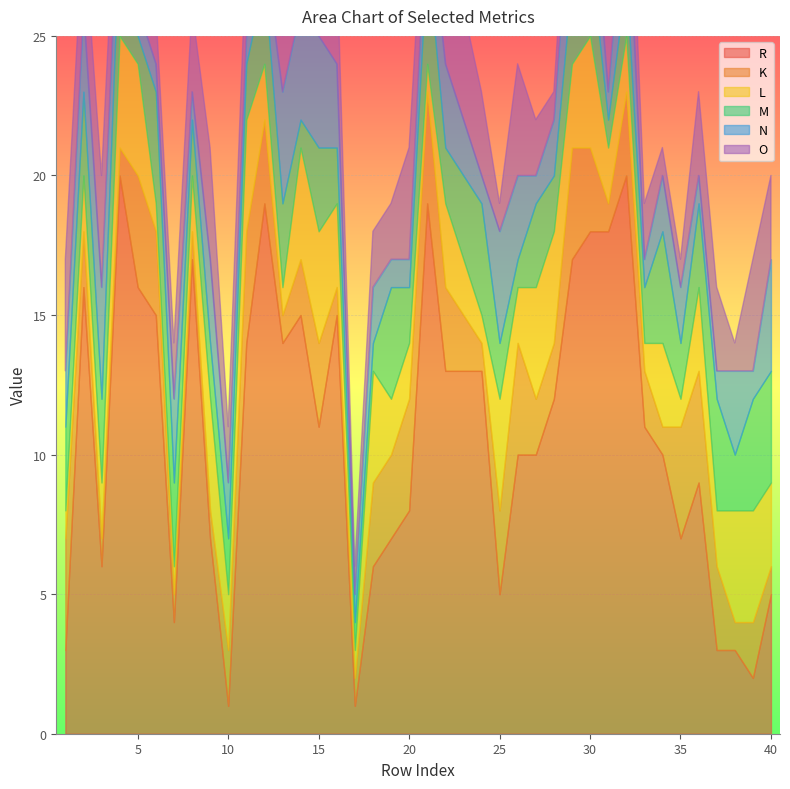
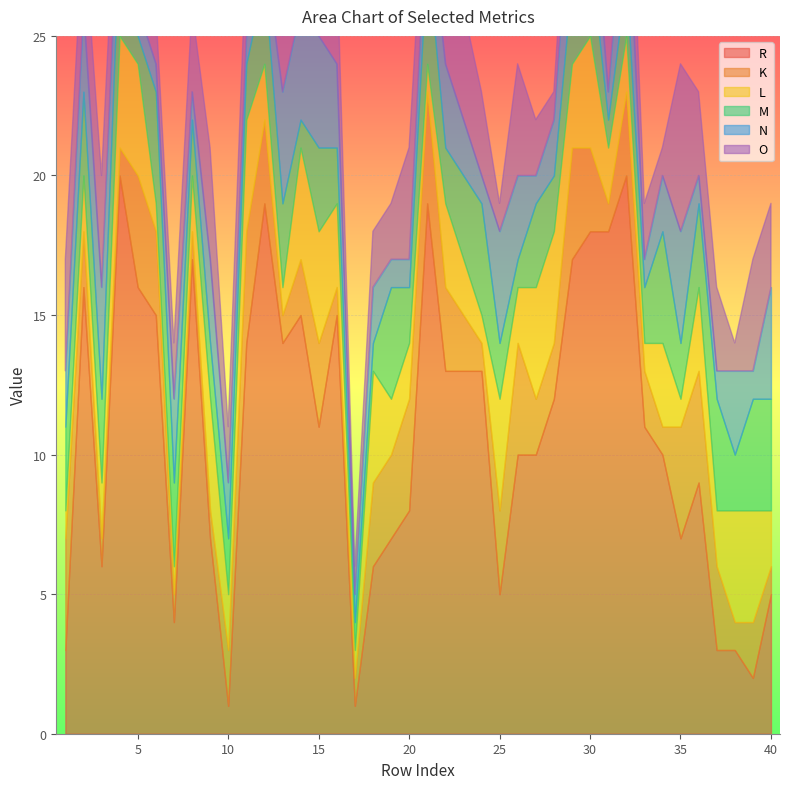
N, 35: 2 -> 4
O, 35: 1 -> 6
L, 40: 3 -> 2
